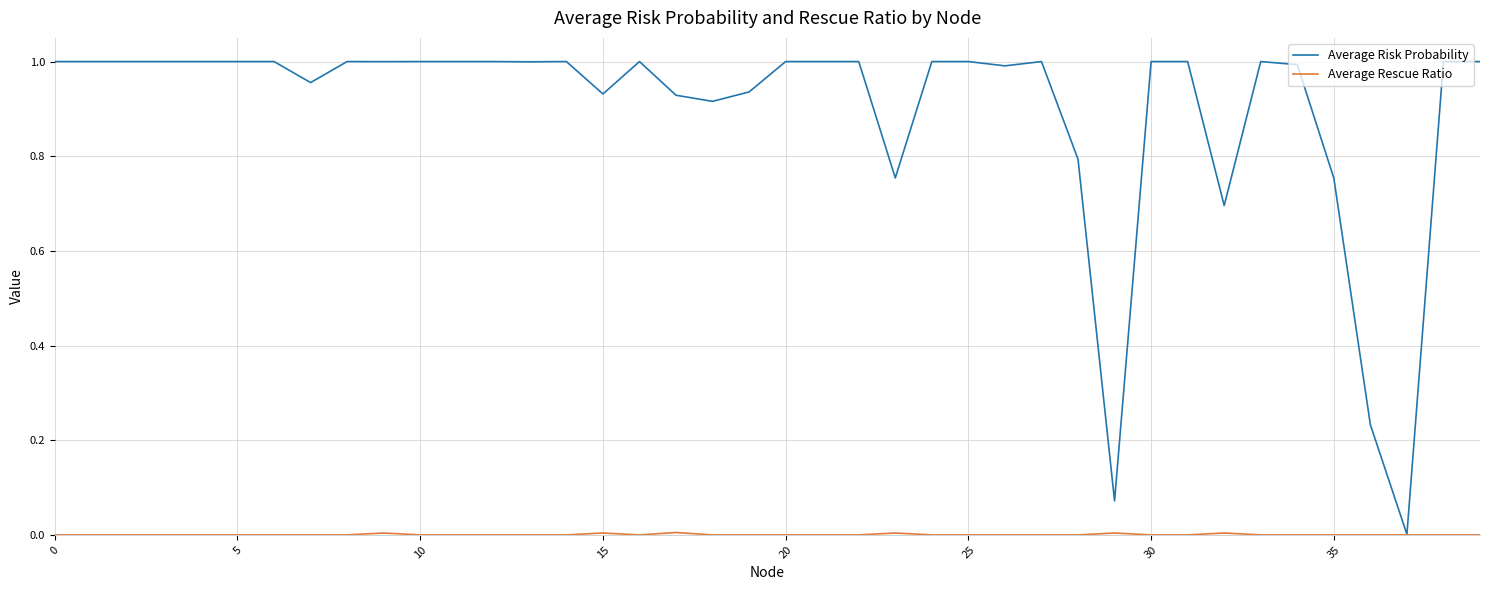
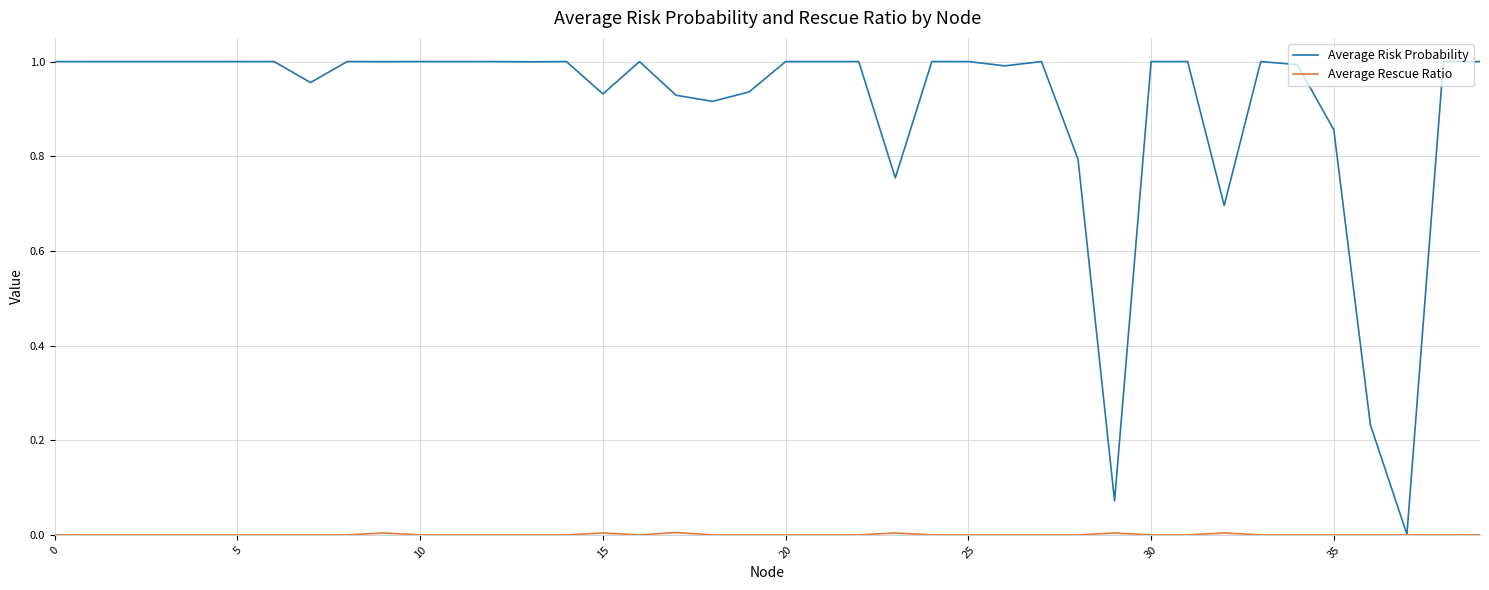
Average Risk Probability, 35: 0.75 -> 0.86
